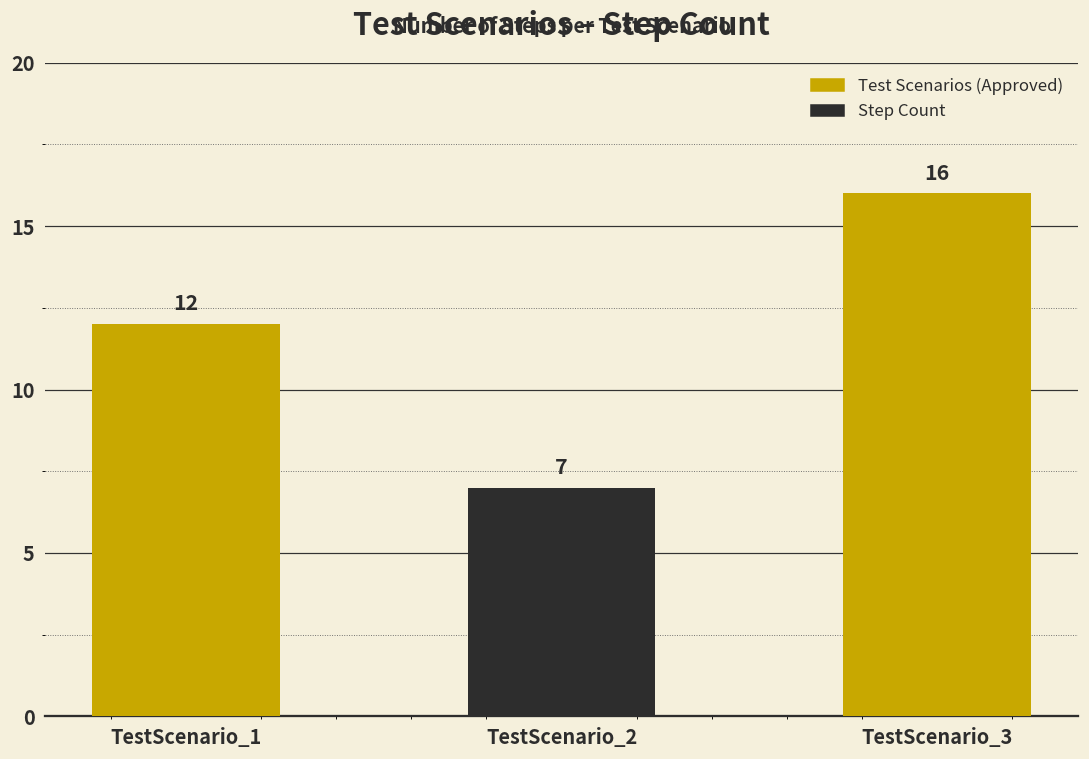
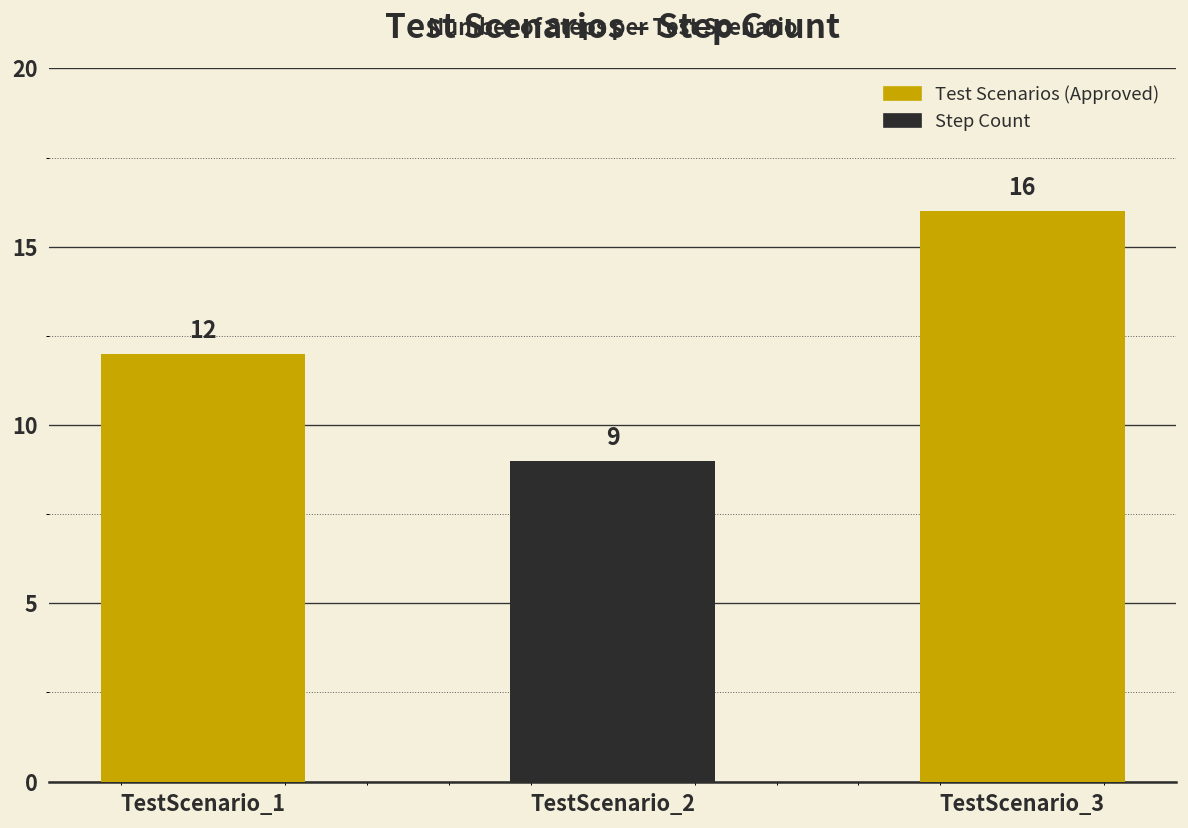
TestScenario_2: 7 -> 9
